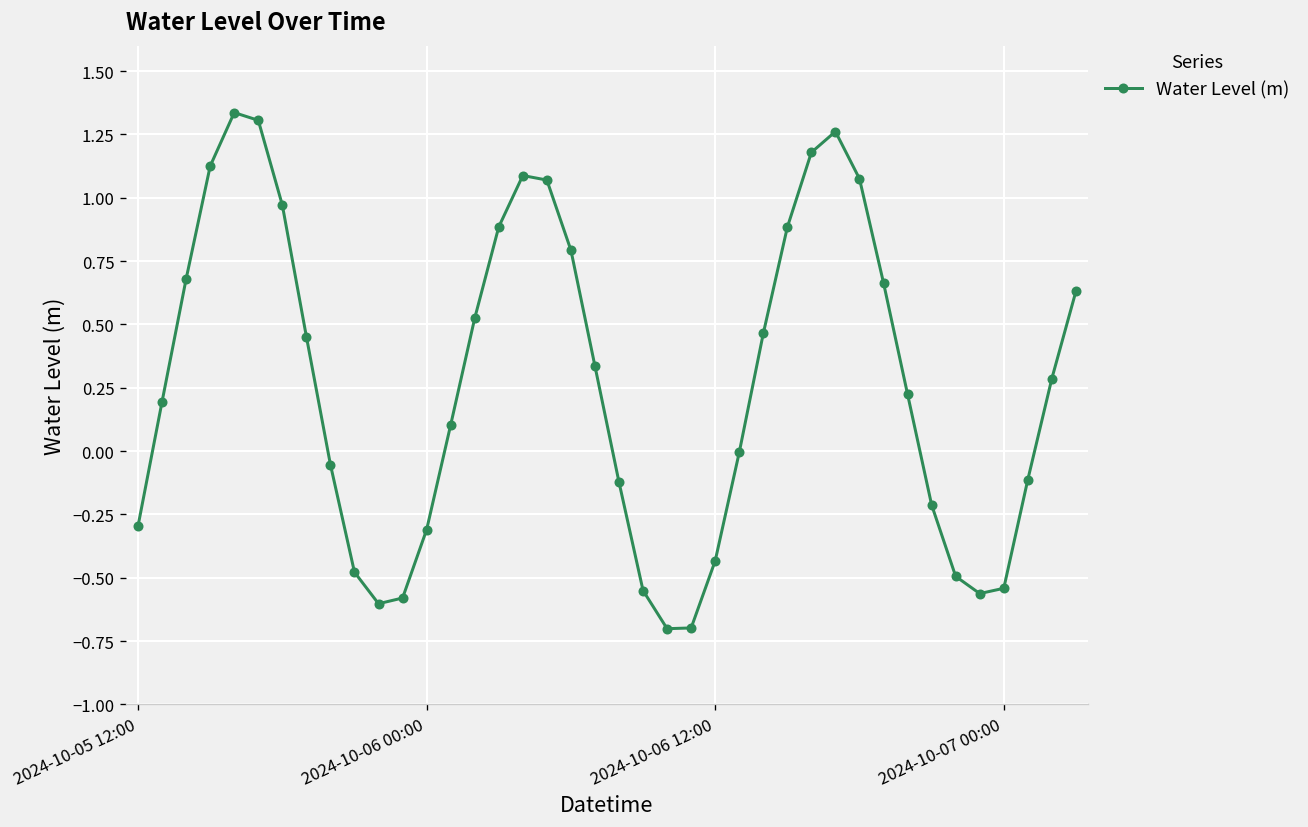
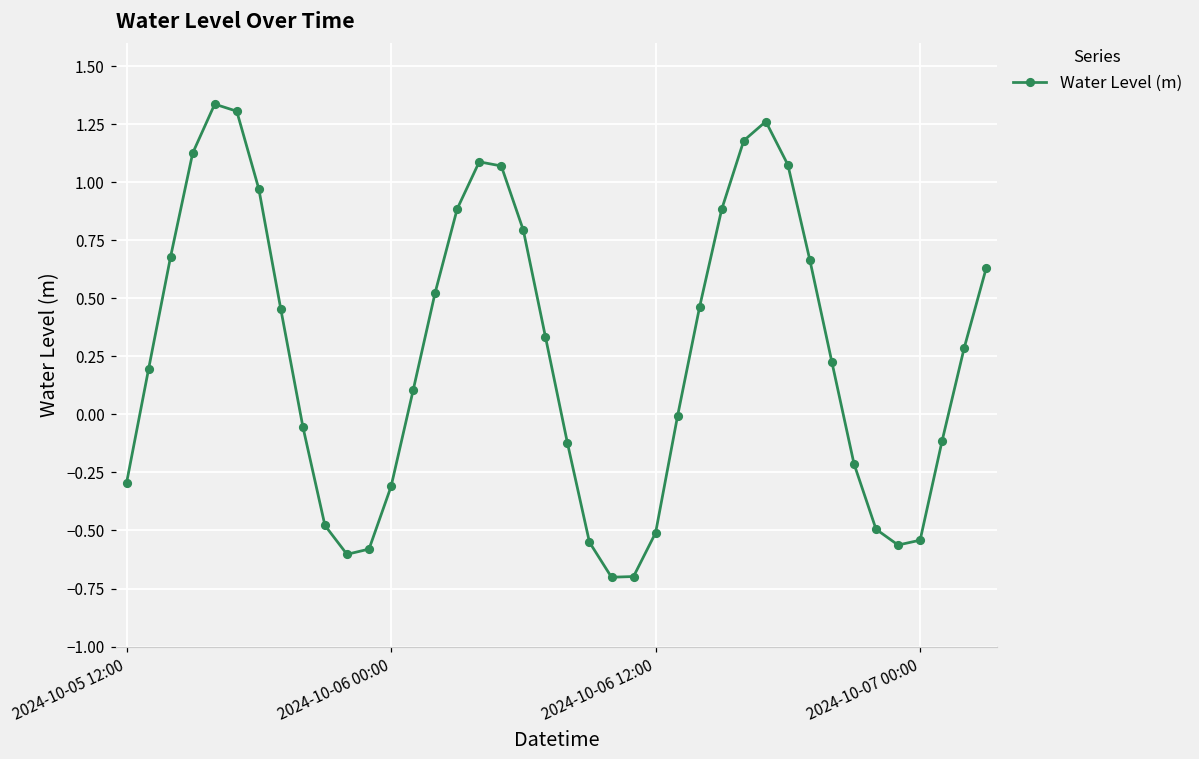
2024-10-06 12:00: -0.43 -> -0.51
